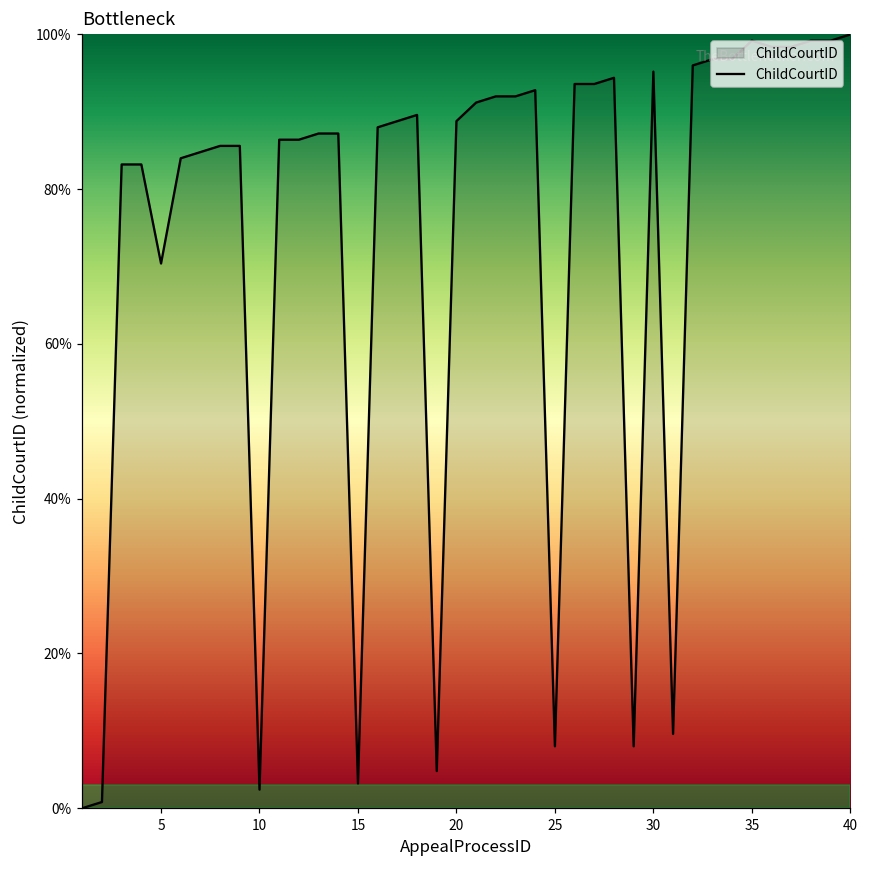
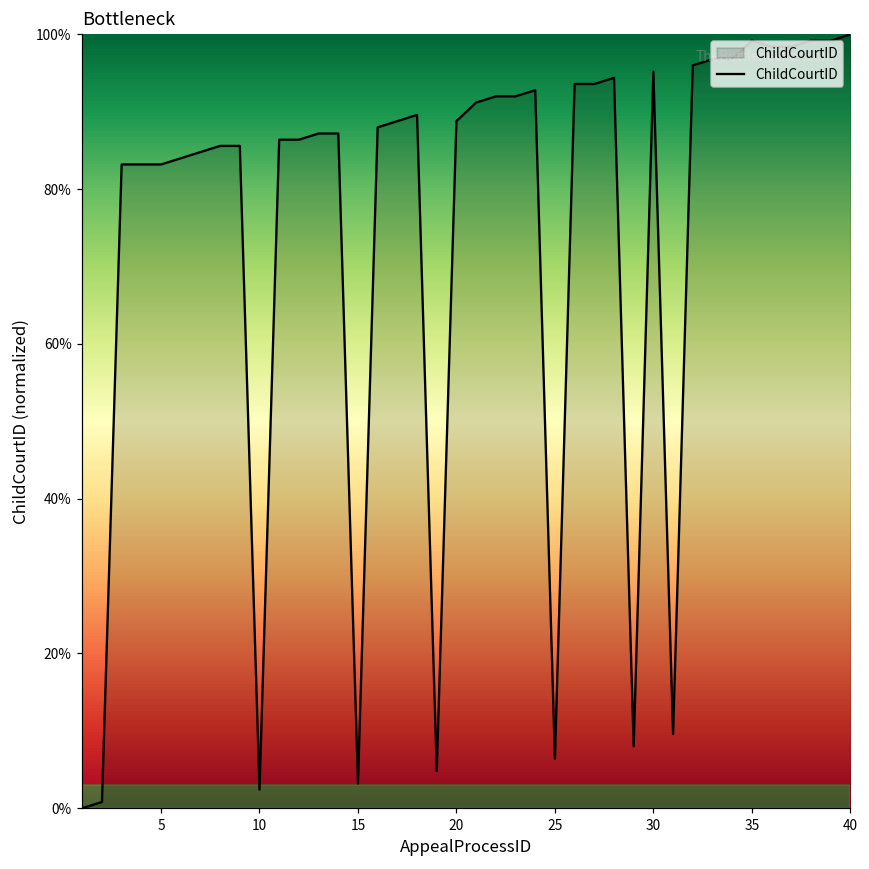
5: 70% -> 83%
25: 8% -> 6%
